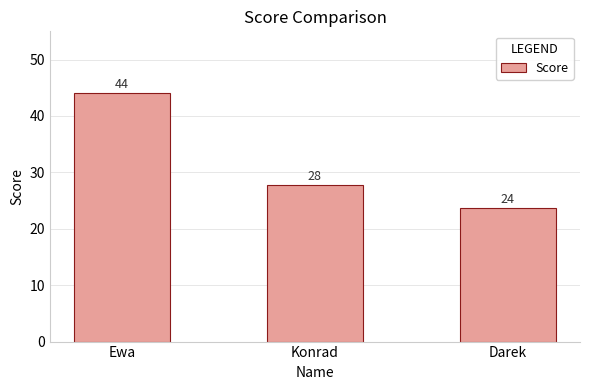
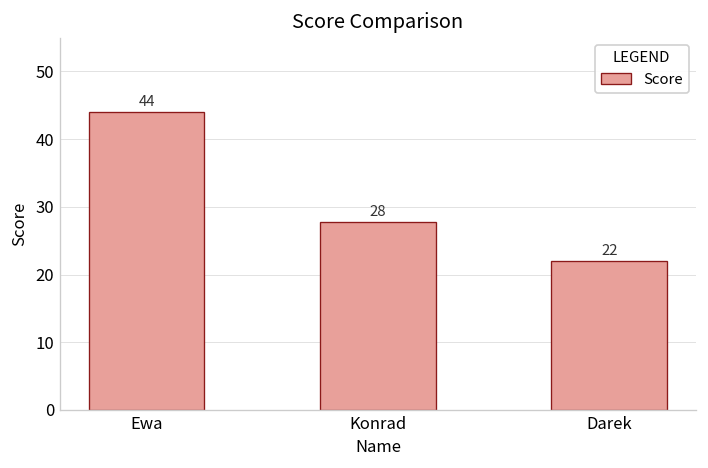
Darek: 24 -> 22
